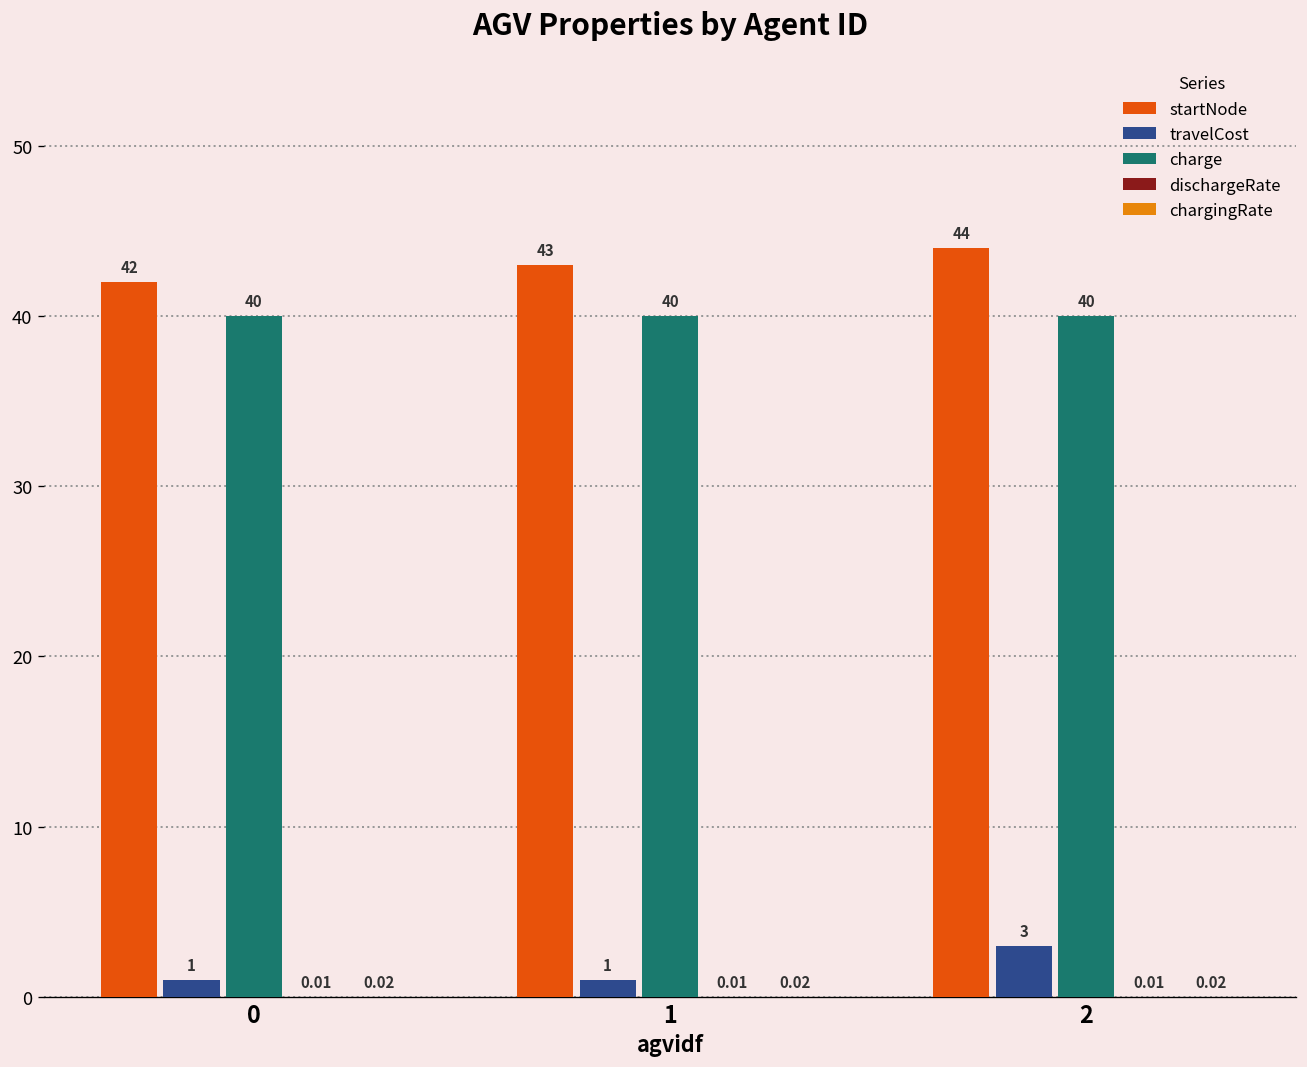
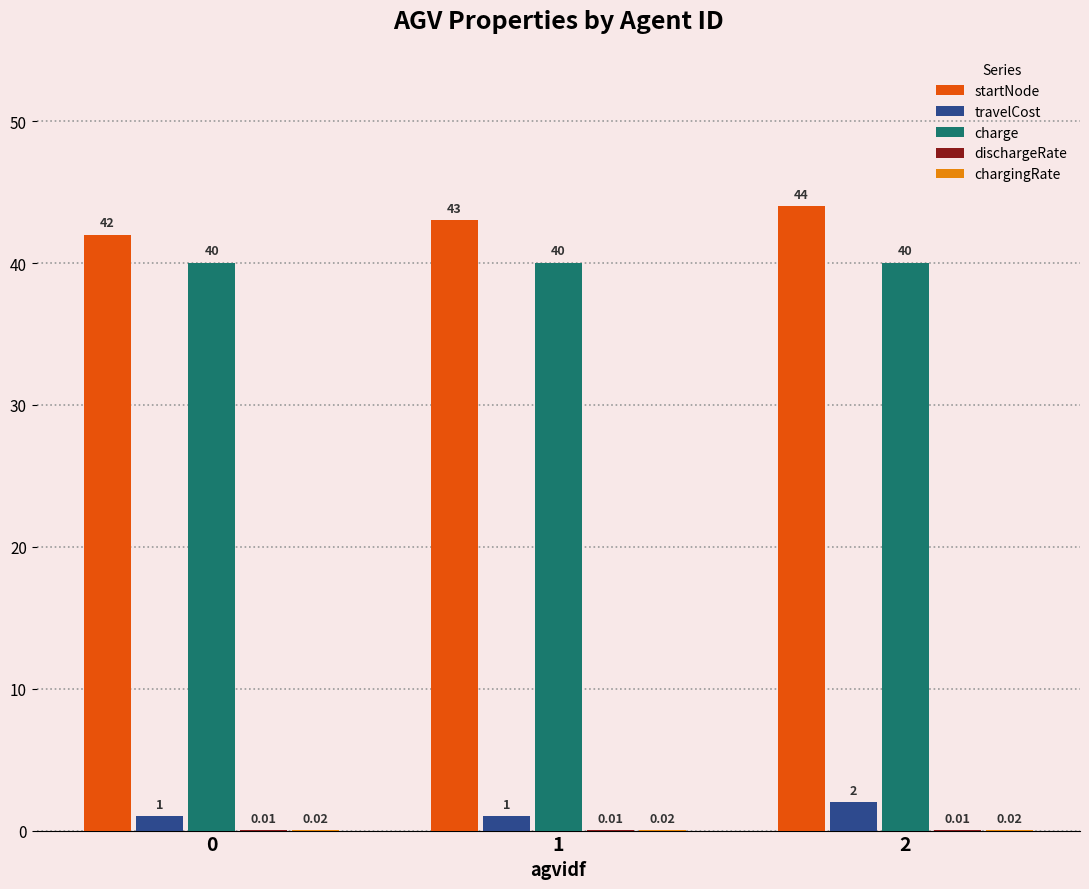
travelCost, 2: 3 -> 2
